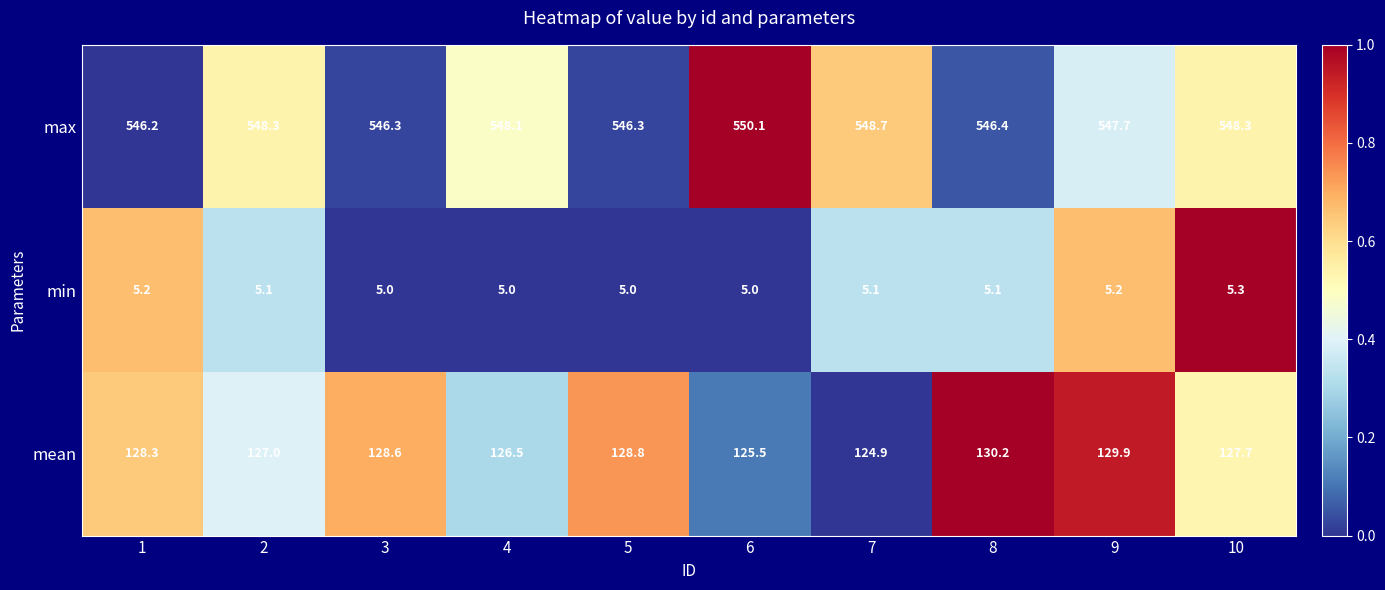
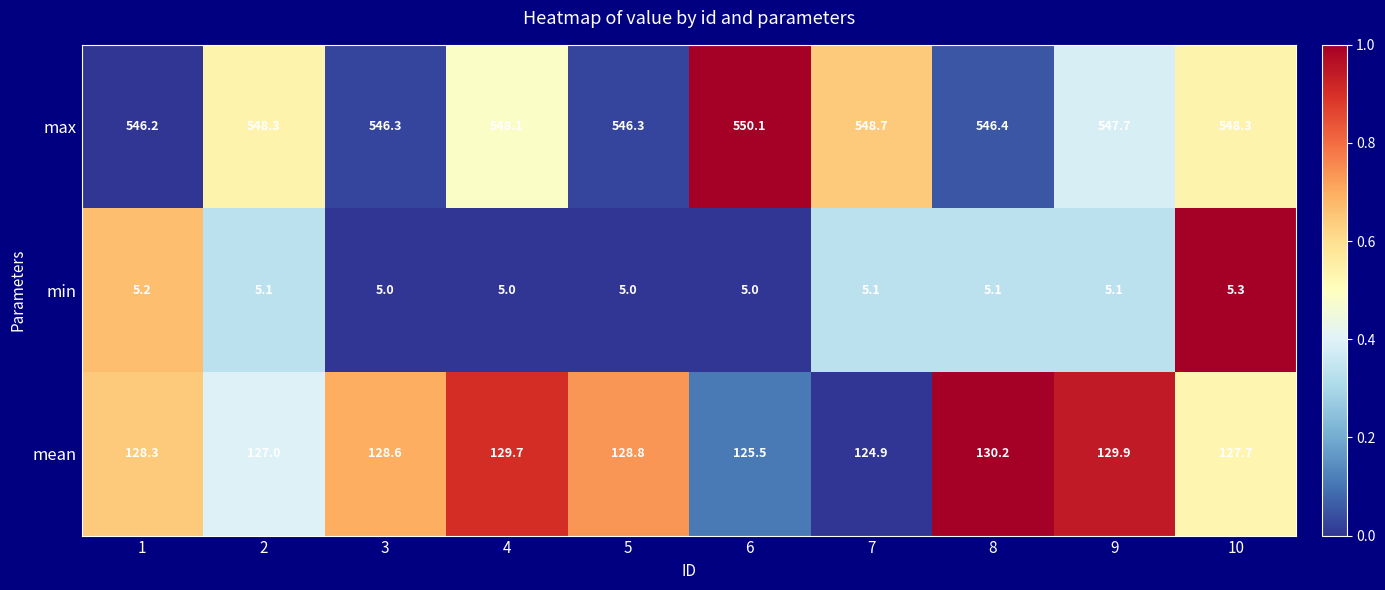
min, 9: 5.2 -> 5.1
mean, 4: 126.5 -> 129.7
